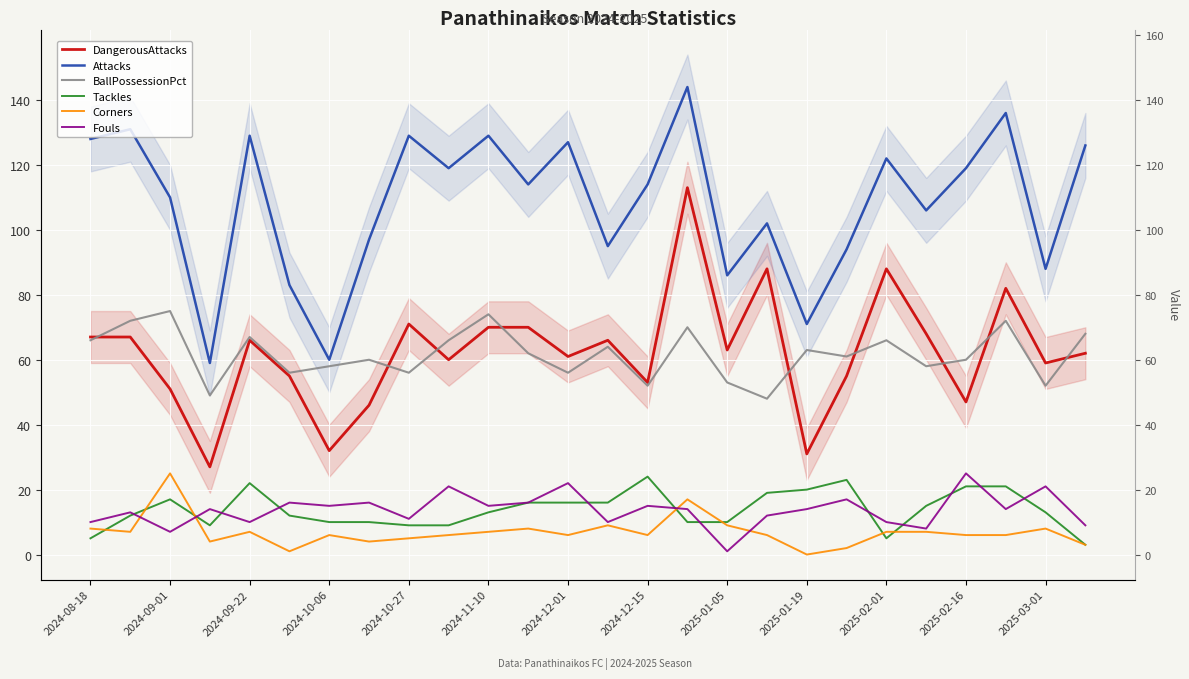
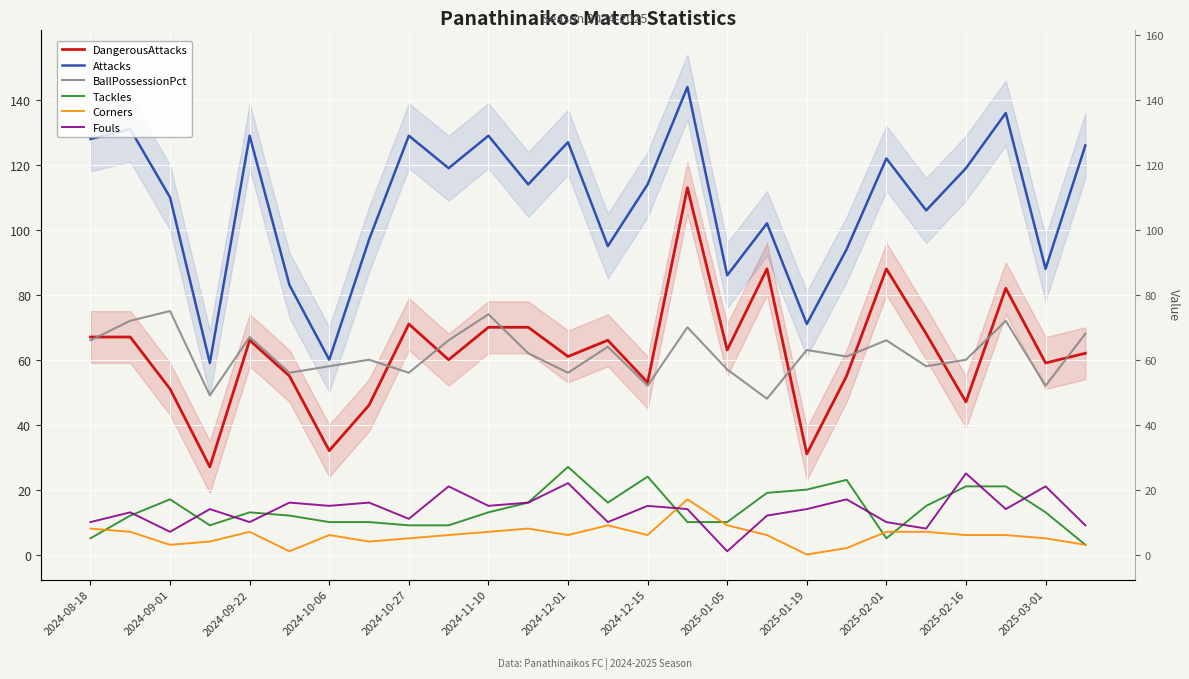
Corners, 2024-09-01: 25 -> 3
Tackles, 2024-09-22: 22 -> 13
Tackles, 2024-12-01: 16 -> 27
BallPossessionPct, 2025-01-05: 53 -> 57
Corners, 2025-03-01: 8 -> 5
